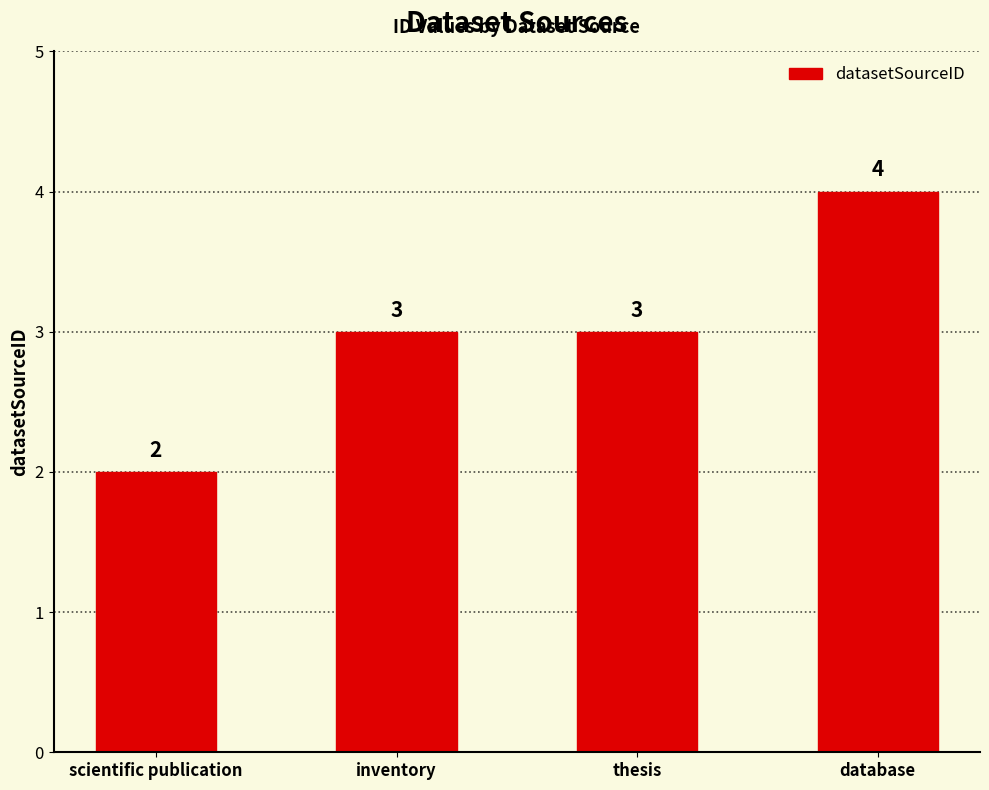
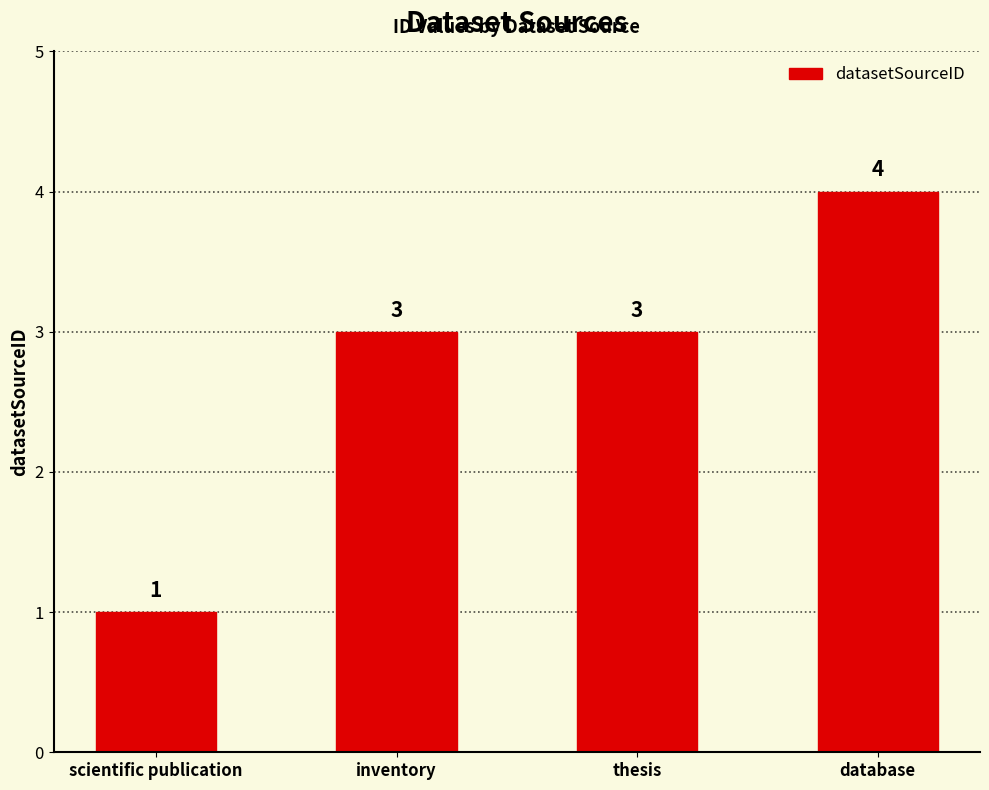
scientific publication: 2 -> 1
